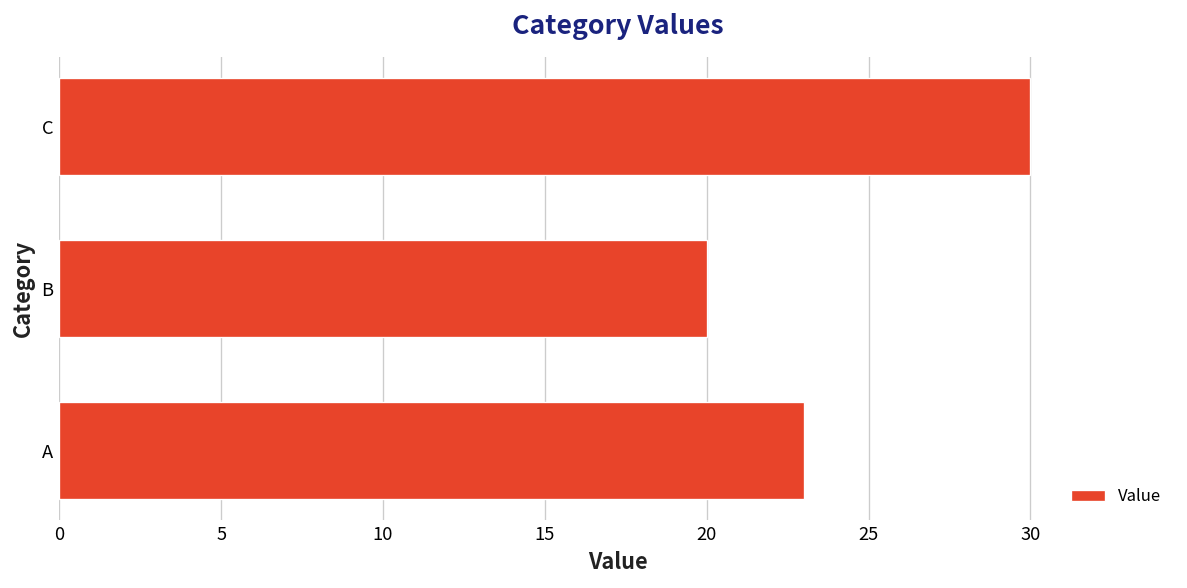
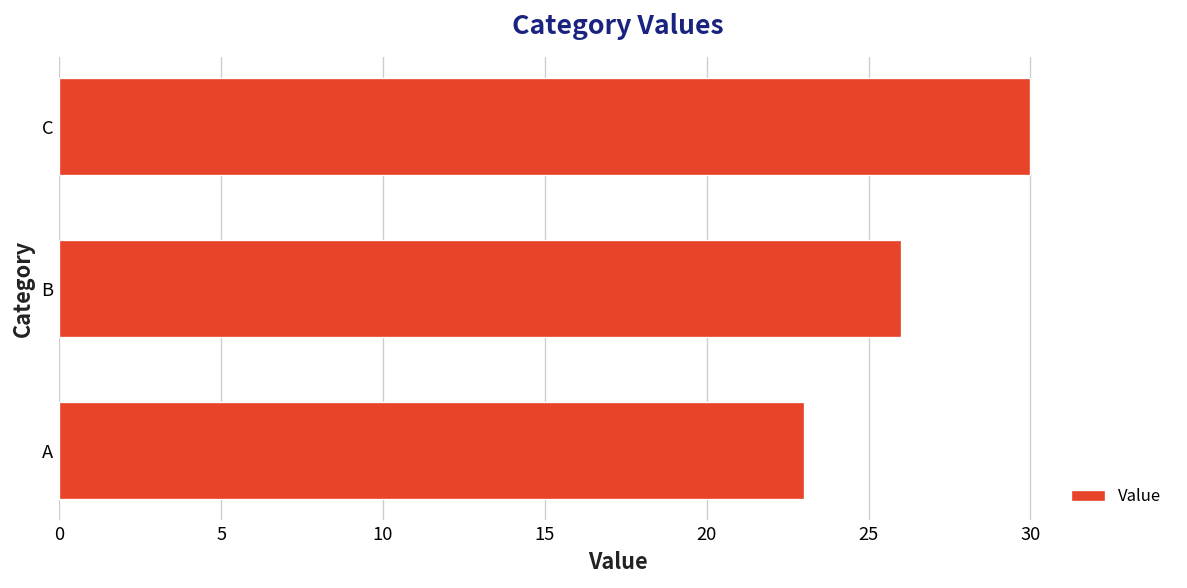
B: 20 -> 26
